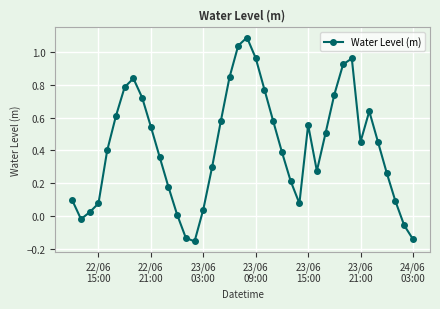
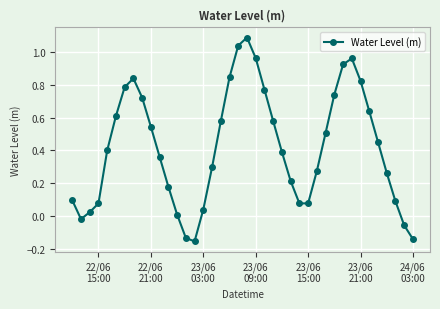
23/06 15:00: 0.56 -> 0.08
23/06 21:00: 0.45 -> 0.82
